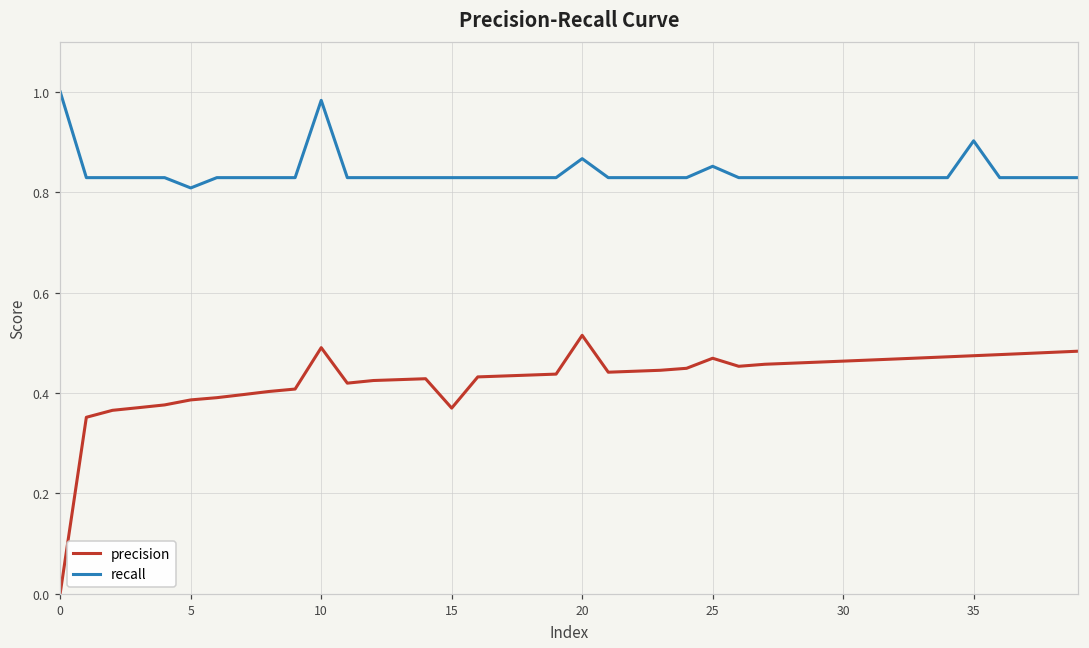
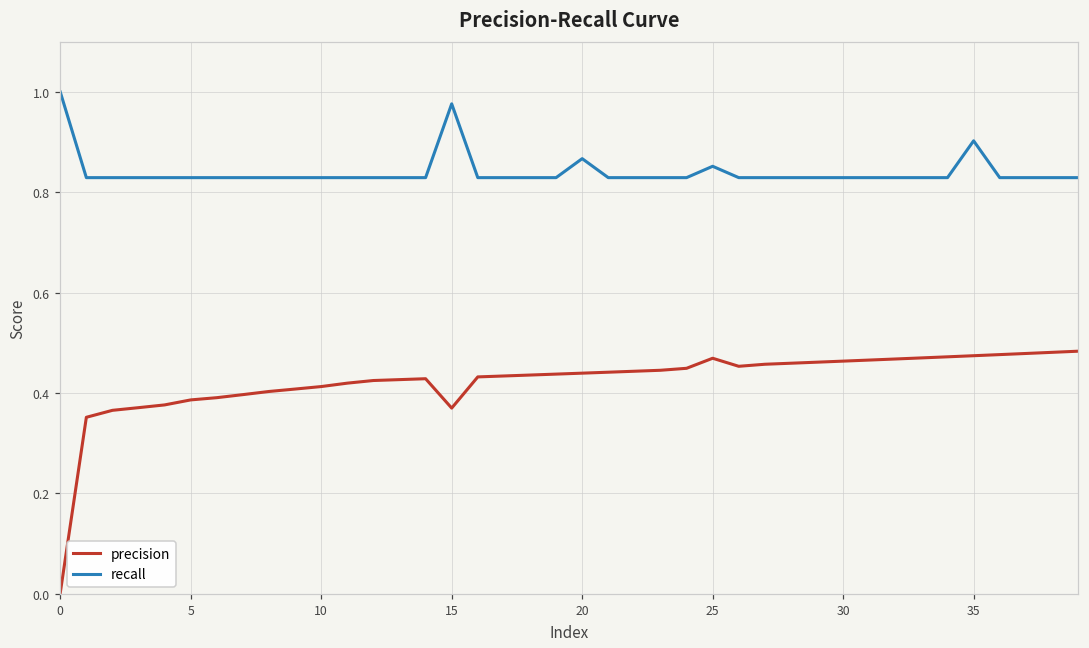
recall, 5: 0.81 -> 0.83
precision, 10: 0.49 -> 0.41
recall, 10: 0.98 -> 0.83
recall, 15: 0.83 -> 0.98
precision, 20: 0.52 -> 0.44
